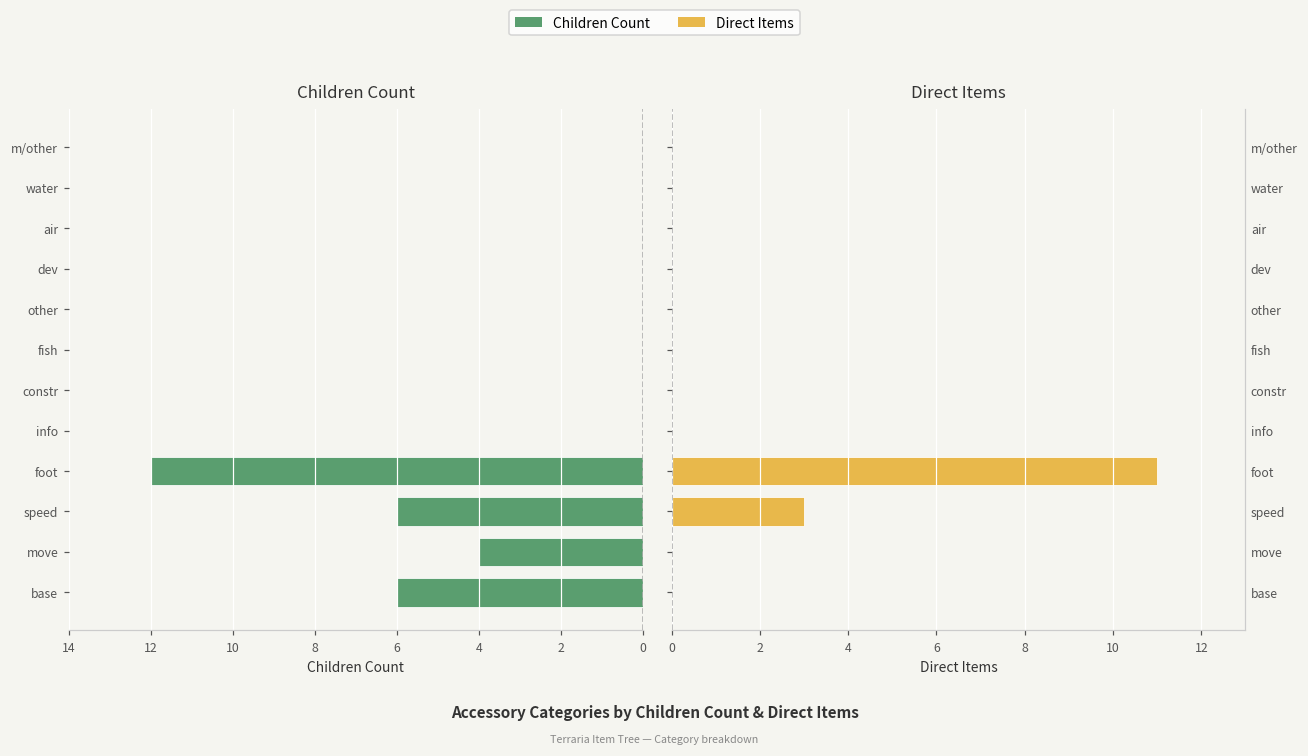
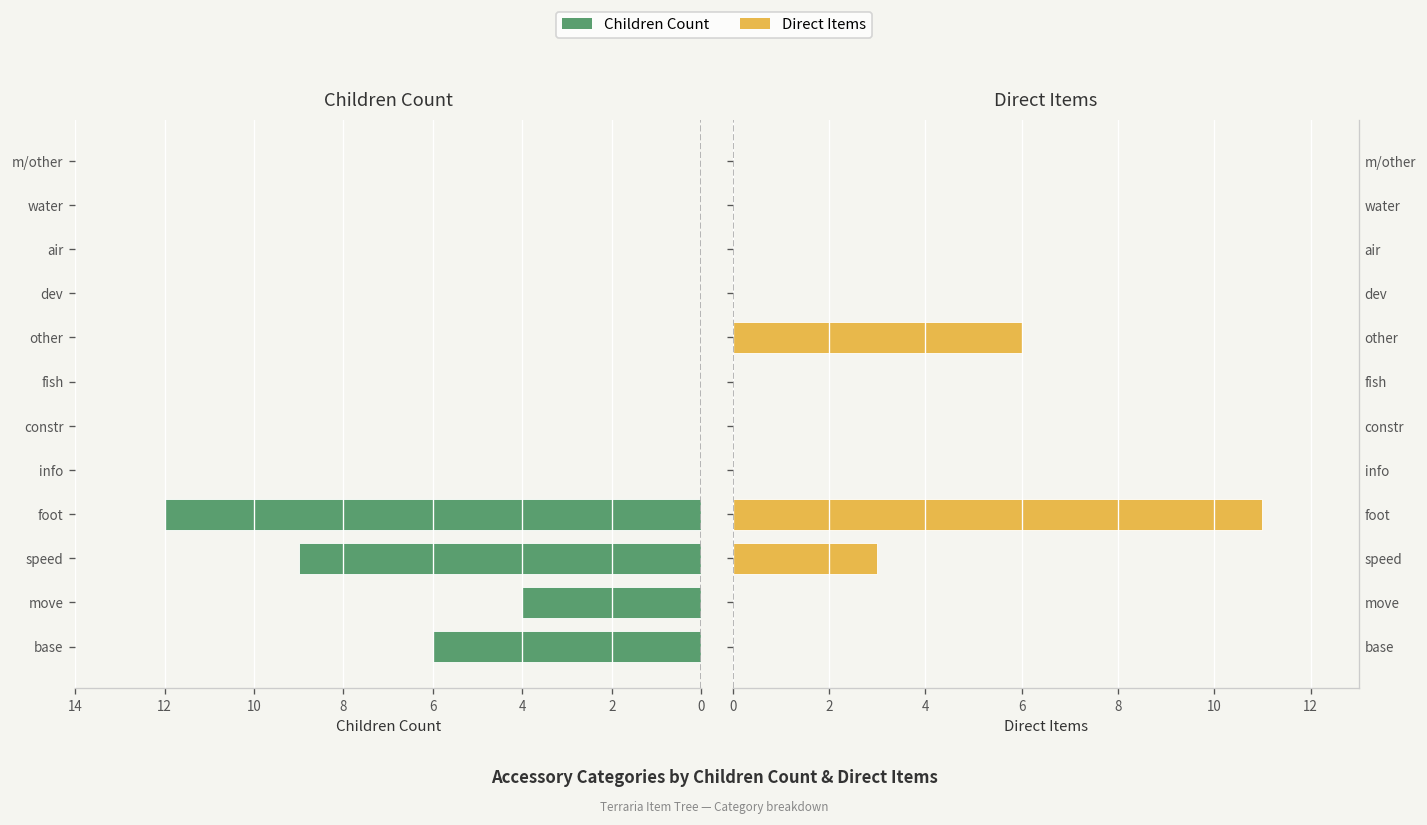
Children Count, speed: 6 -> 9
Direct Items, other: 0 -> 6
